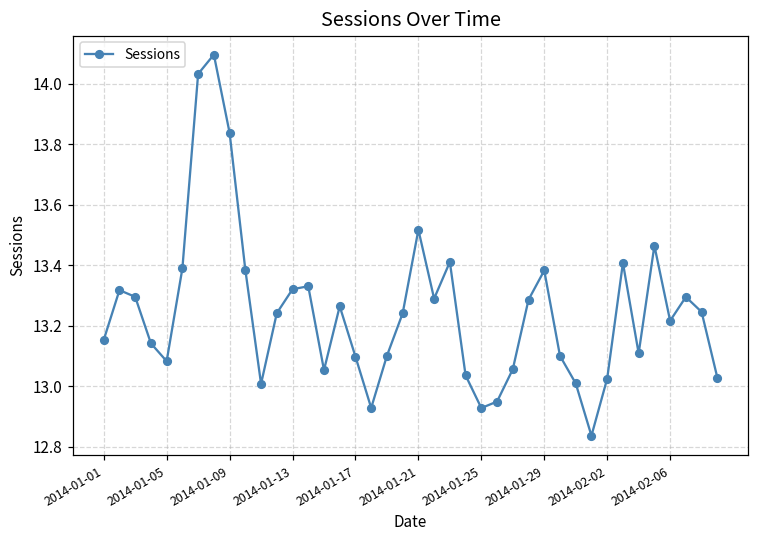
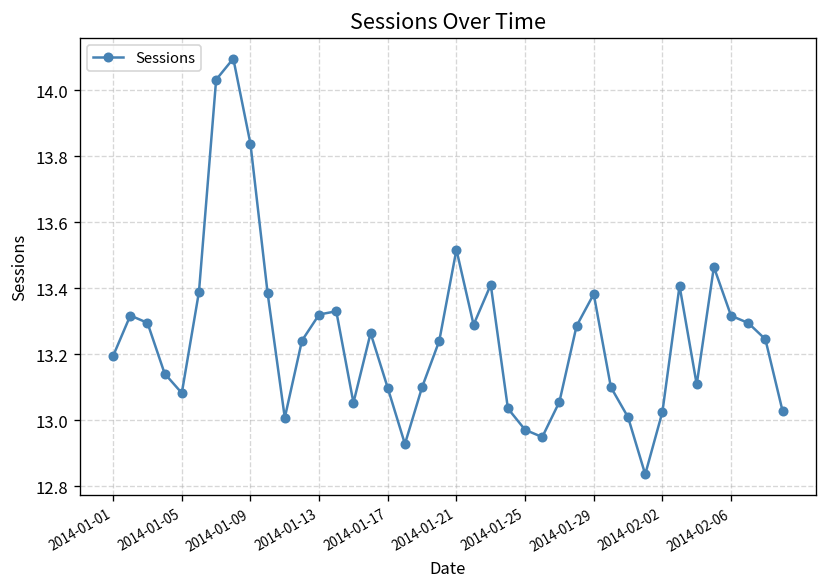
2014-01-01: 13.15 -> 13.19
2014-01-25: 12.93 -> 12.97
2014-02-06: 13.22 -> 13.32
